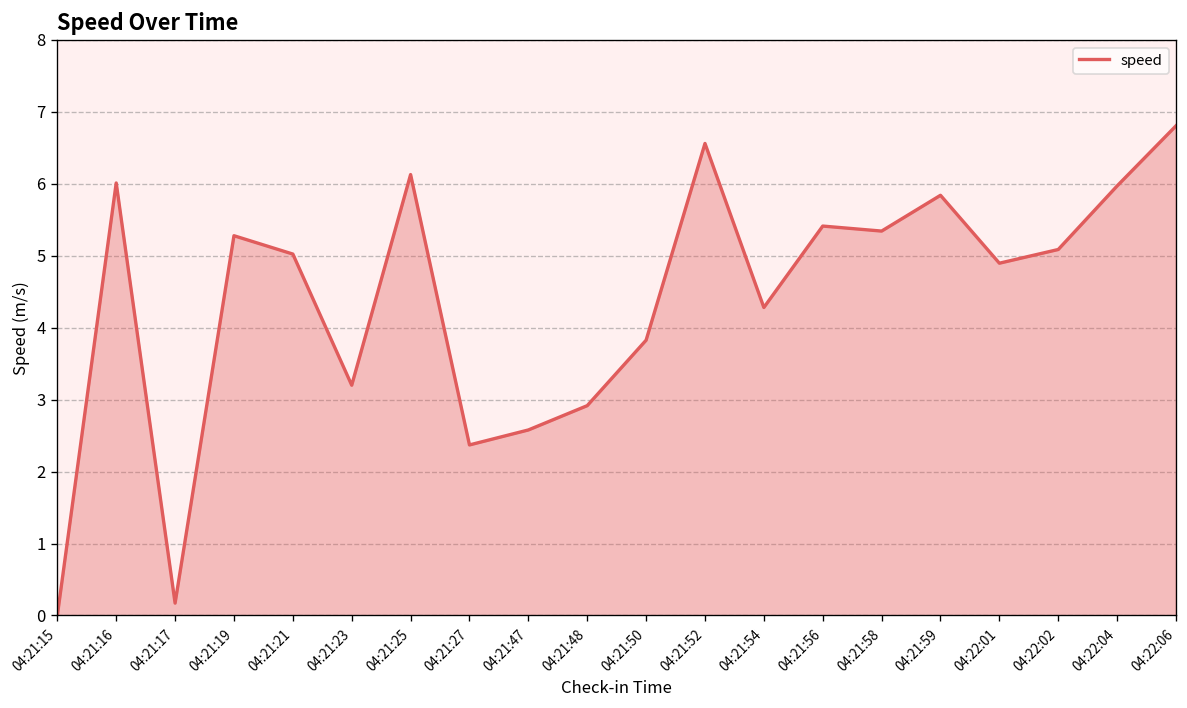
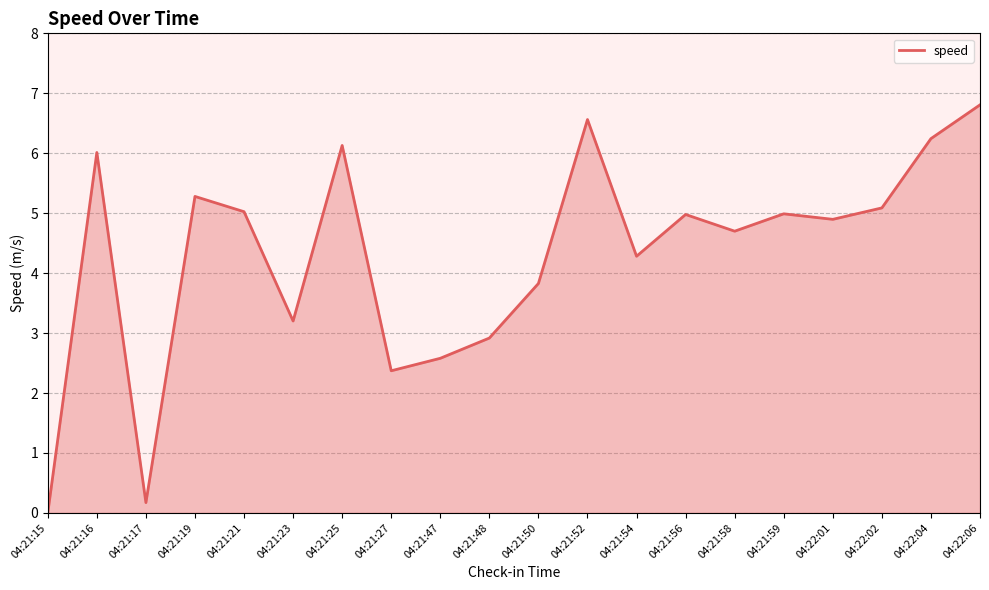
04:21:56: 5.4 -> 5.0
04:21:58: 5.3 -> 4.7
04:21:59: 5.8 -> 5.0
04:22:04: 6.0 -> 6.2
